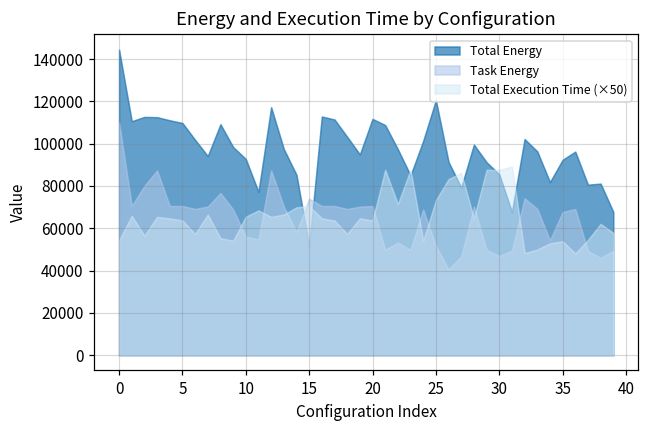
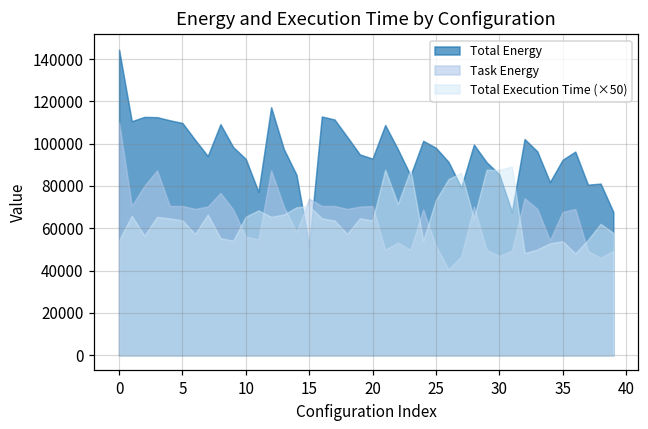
Total Energy, 20: 112000 -> 93000
Total Energy, 25: 121000 -> 98000
